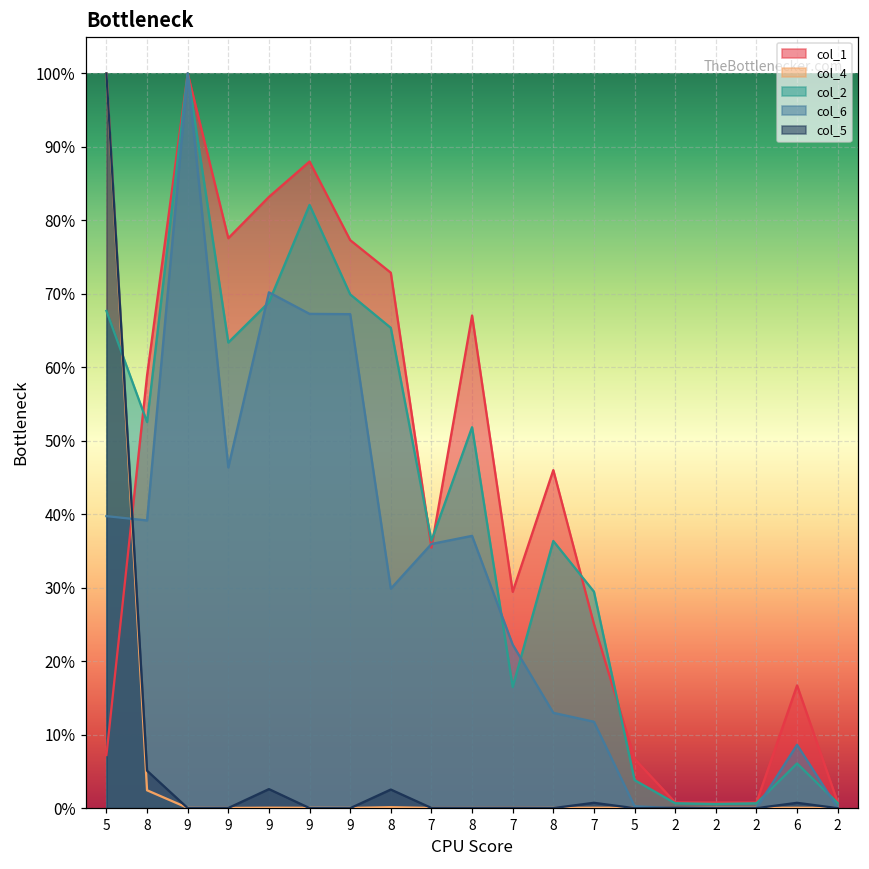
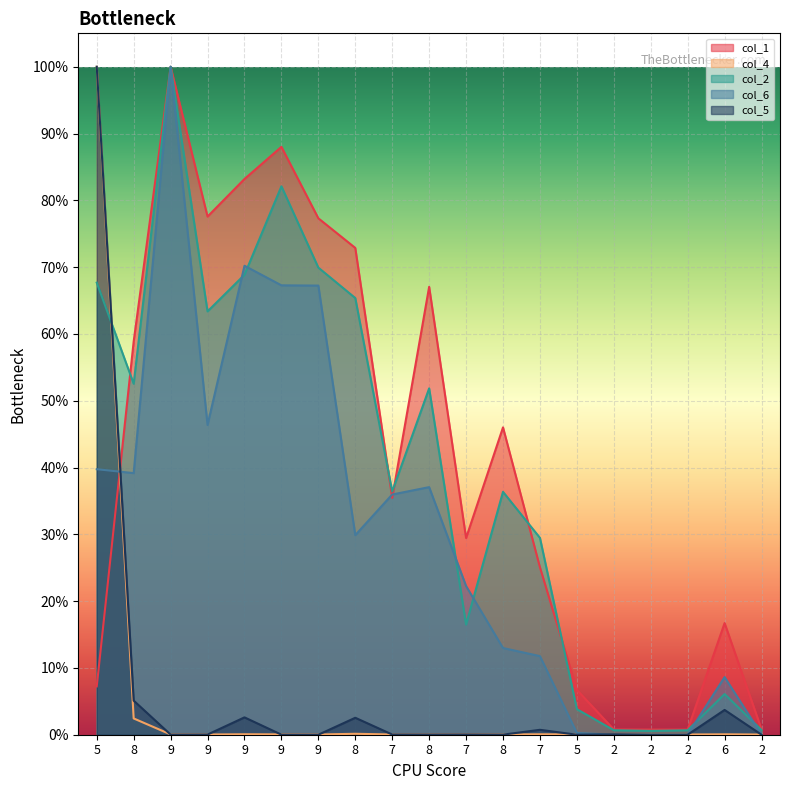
col_5, 6: 1% -> 4%
